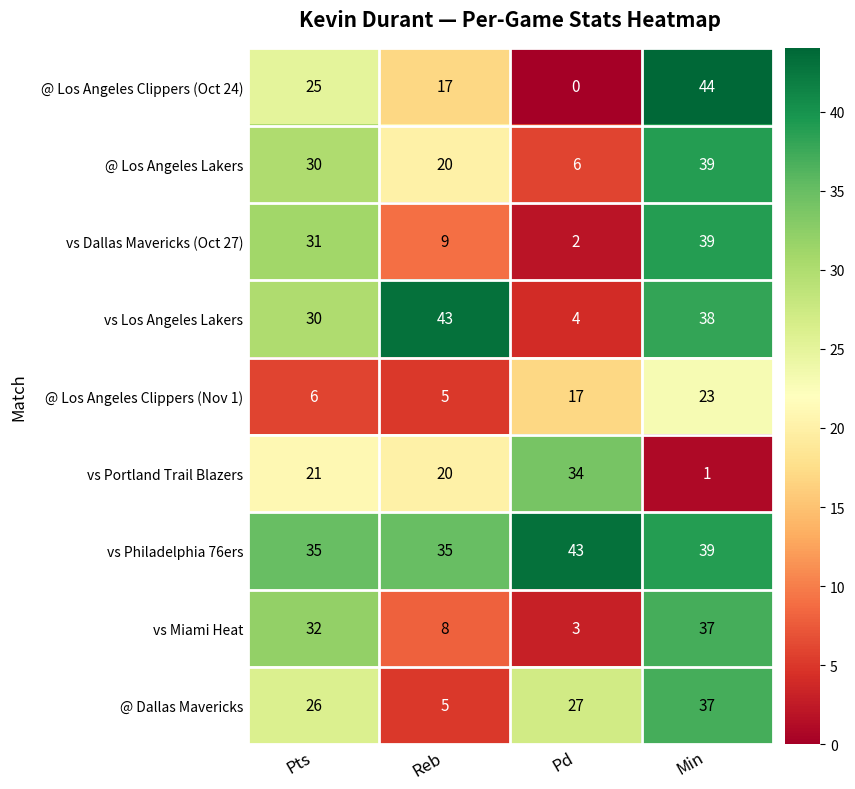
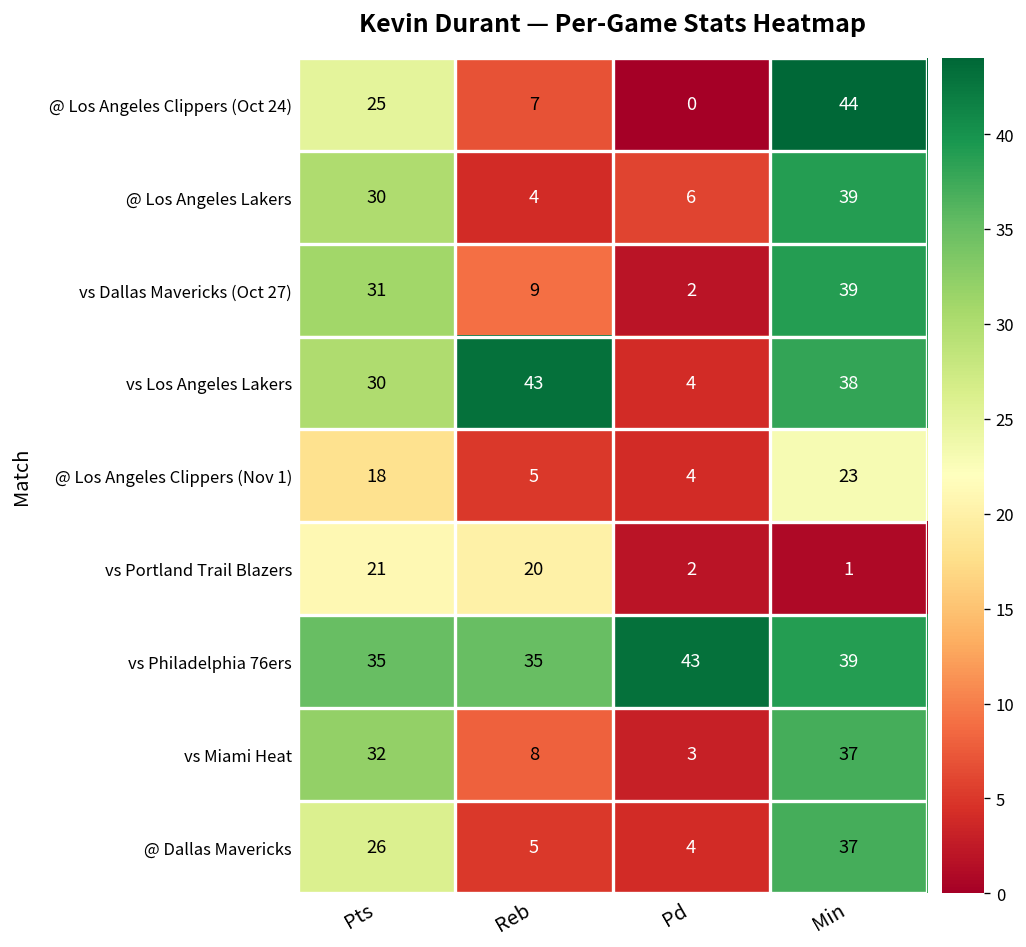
@ Los Angeles Clippers (Oct 24), Reb: 17 -> 7
@ Los Angeles Lakers, Reb: 20 -> 4
@ Los Angeles Clippers (Nov 1), Pts: 6 -> 18
@ Los Angeles Clippers (Nov 1), Pd: 17 -> 4
vs Portland Trail Blazers, Pd: 34 -> 2
@ Dallas Mavericks, Pd: 27 -> 4
